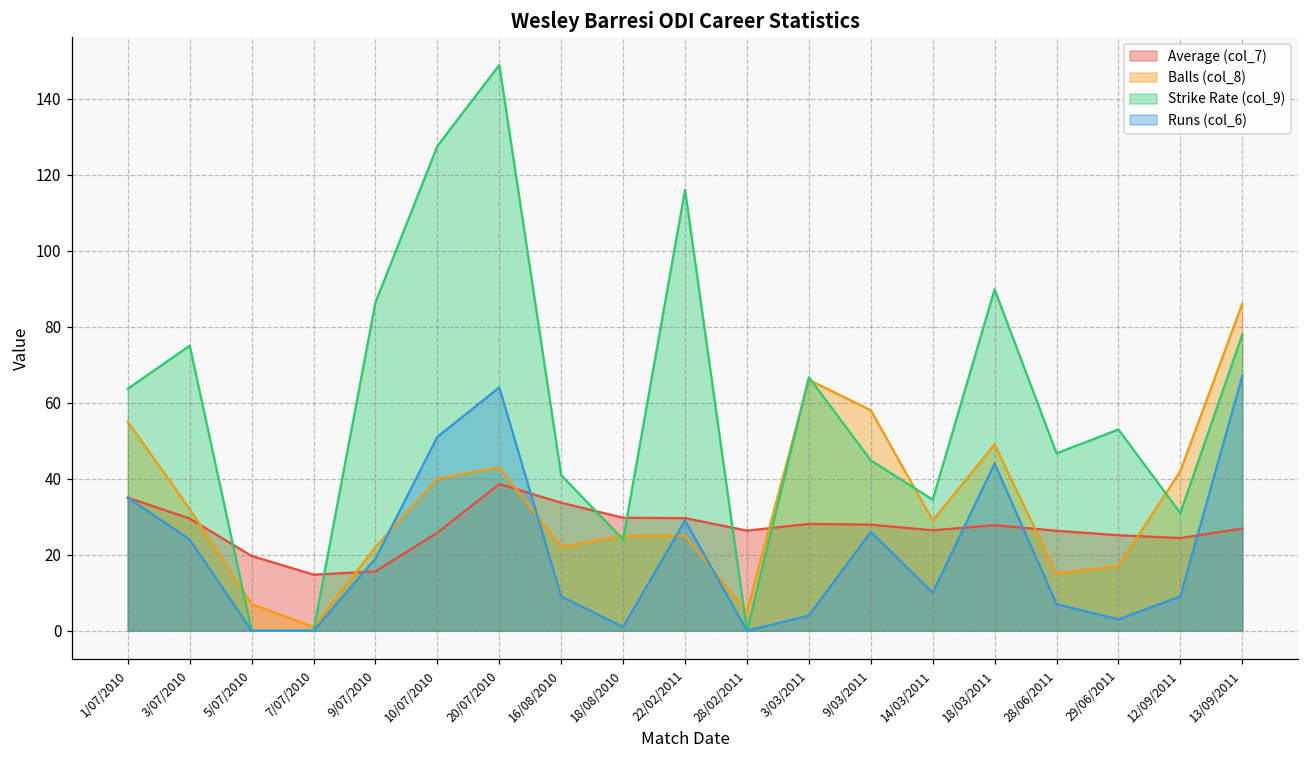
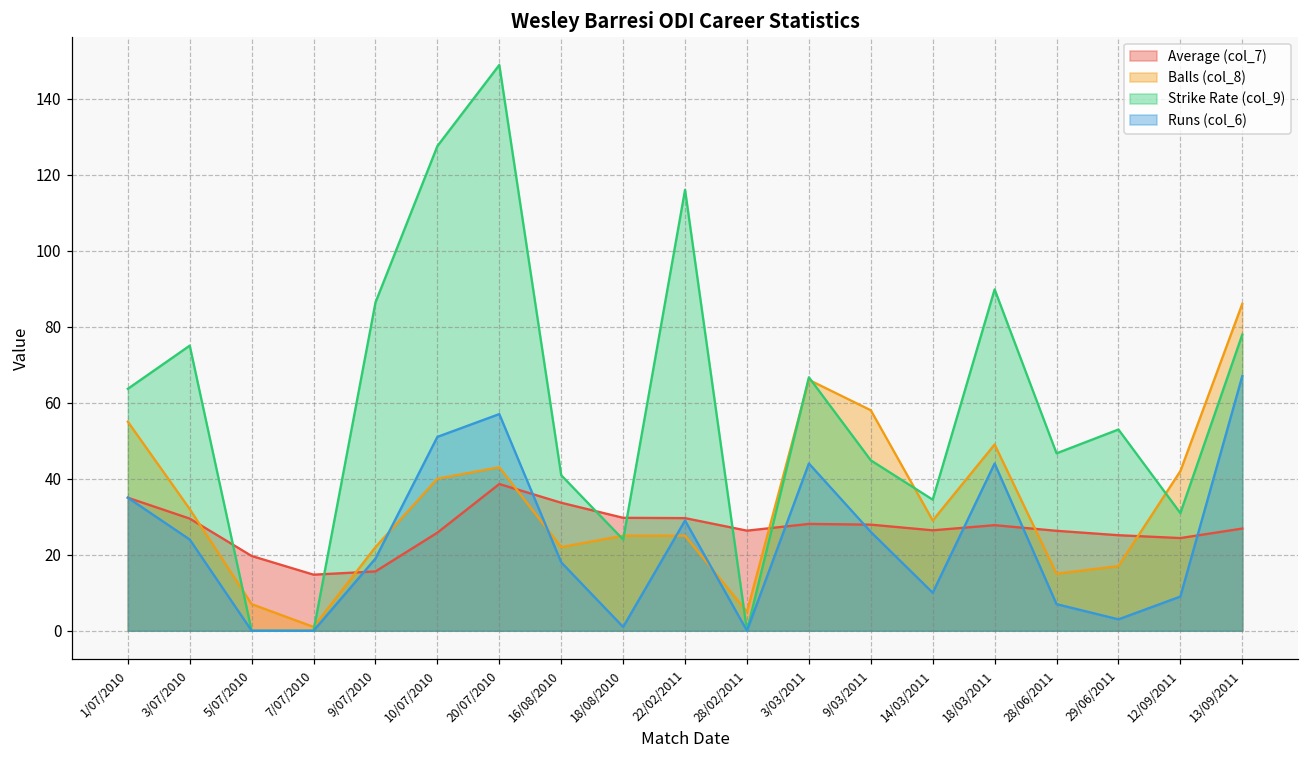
Runs (col_6), 20/07/2010: 64 -> 57
Runs (col_6), 16/08/2010: 9 -> 18
Runs (col_6), 3/03/2011: 4 -> 44
